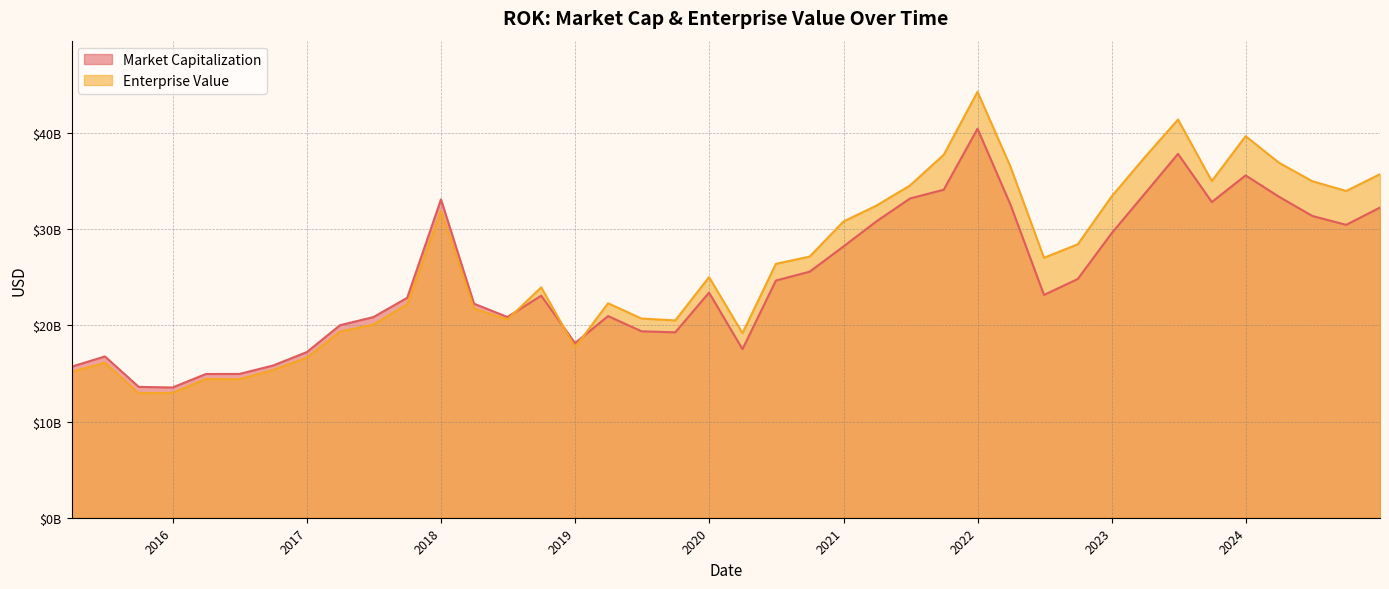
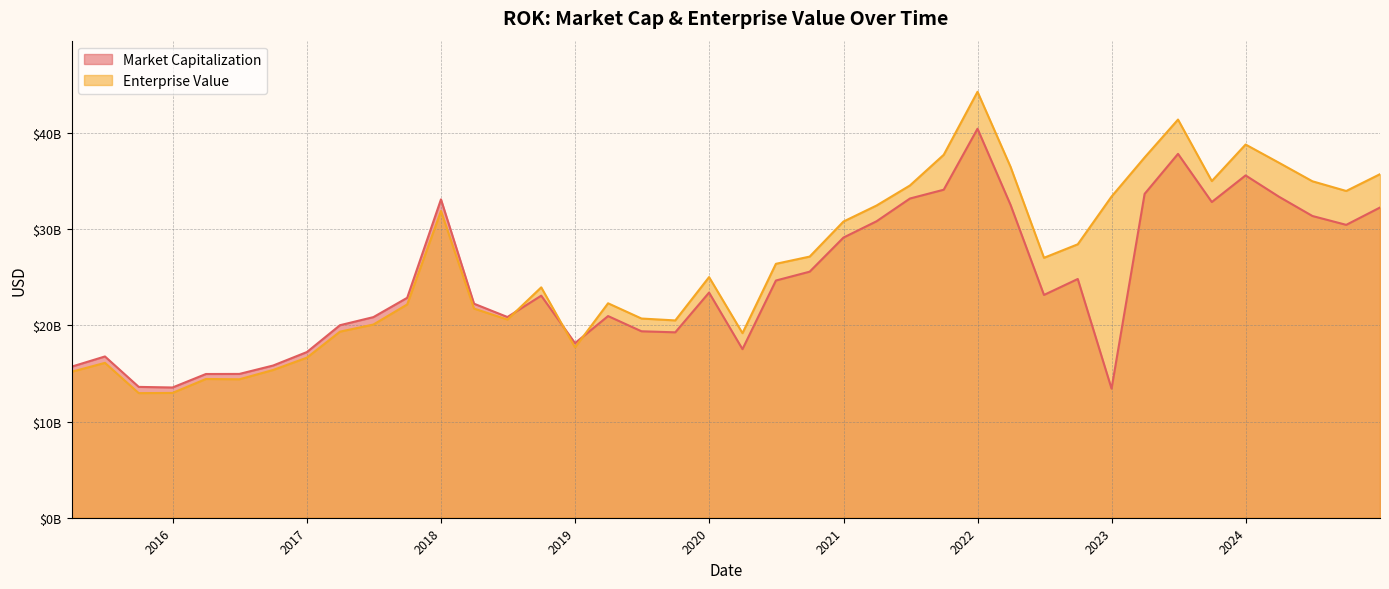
Market Capitalization, 2021: $28000000000 -> $29000000000
Market Capitalization, 2023: $30000000000 -> $13000000000
Enterprise Value, 2024: $40000000000 -> $39000000000
